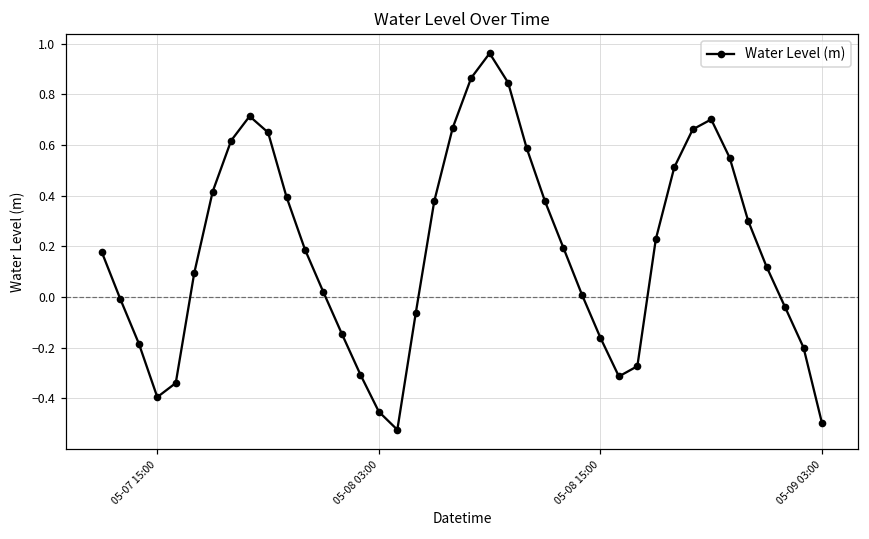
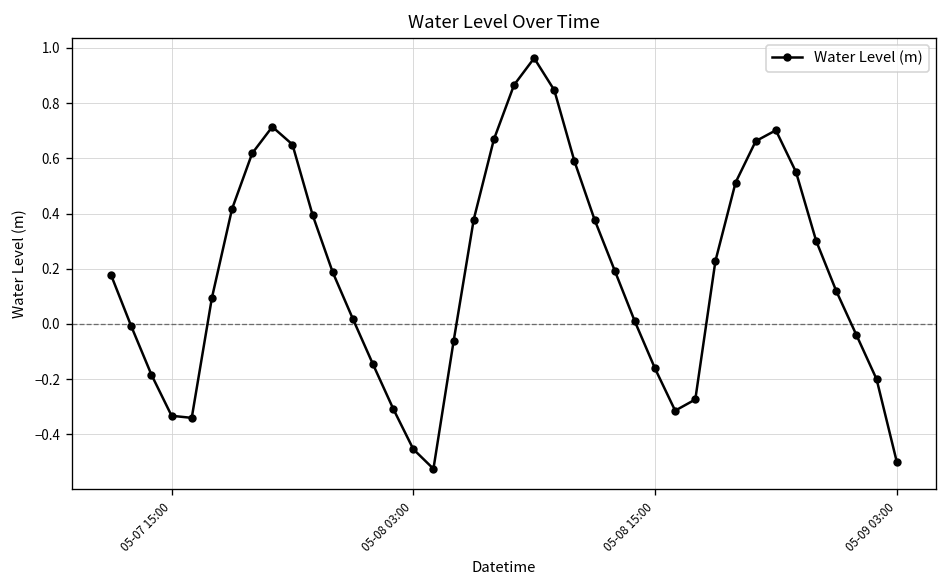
05-07 15:00: -0.40 -> -0.33
